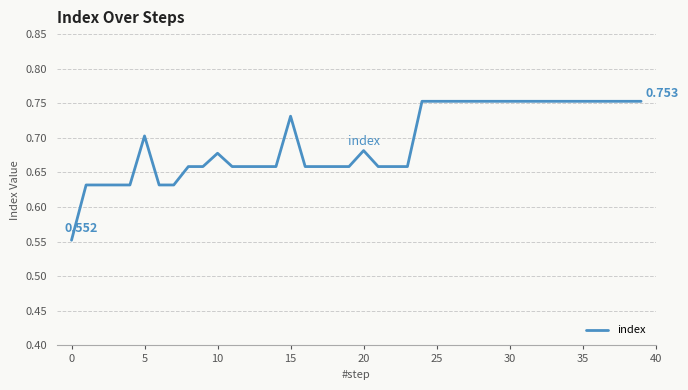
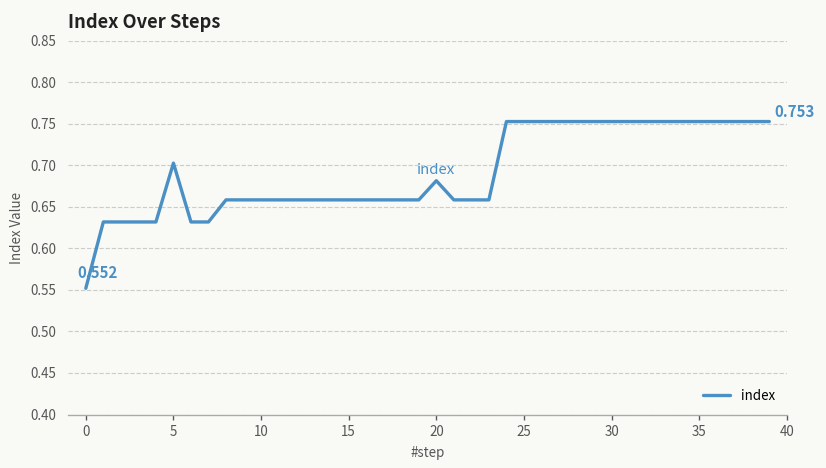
10: 0.68 -> 0.66
15: 0.73 -> 0.66
